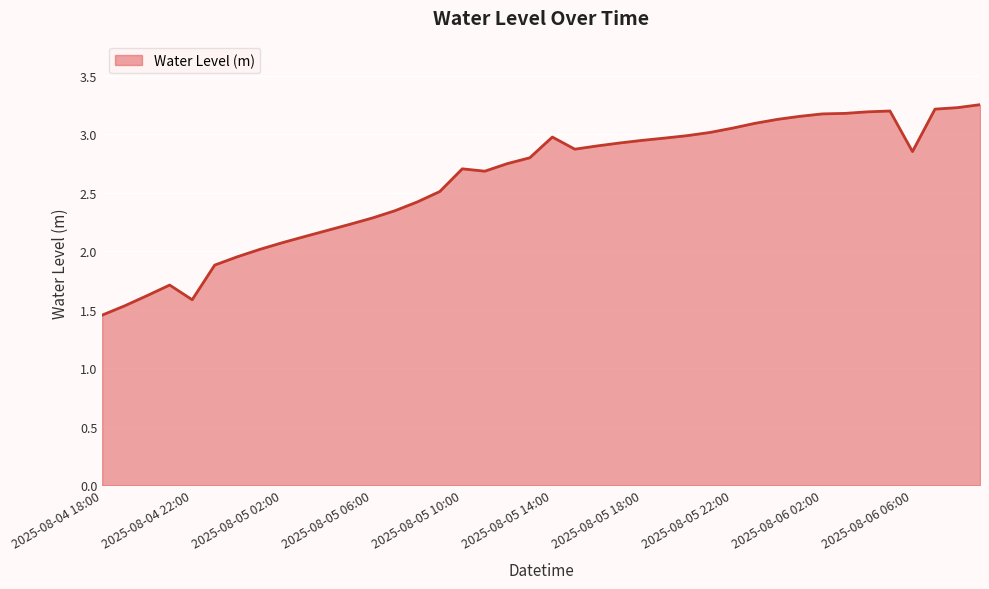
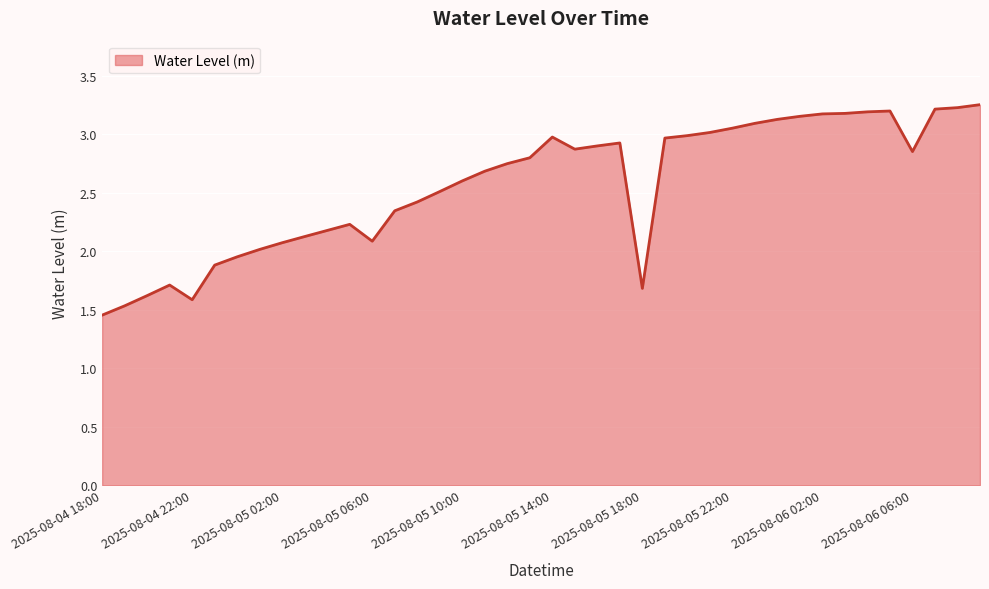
2025-08-05 06:00: 2.28 -> 2.09
2025-08-05 10:00: 2.70 -> 2.60
2025-08-05 18:00: 2.95 -> 1.68
